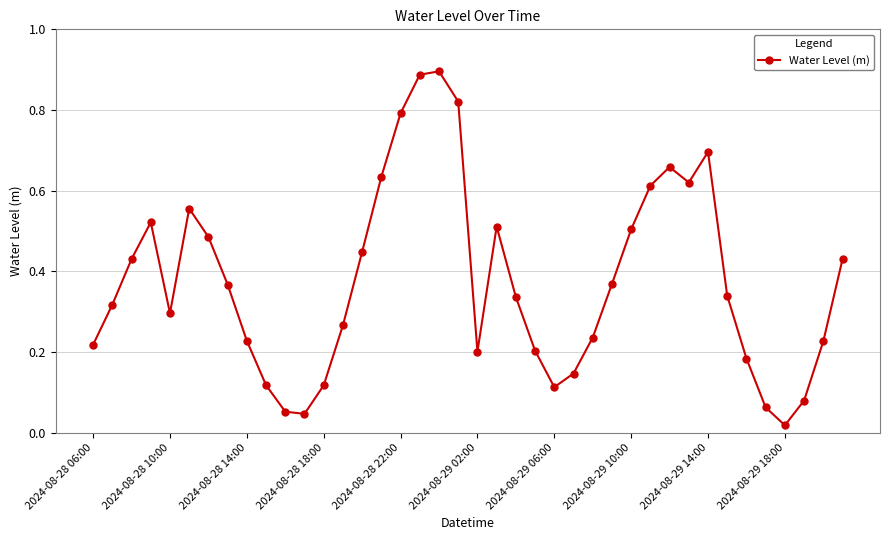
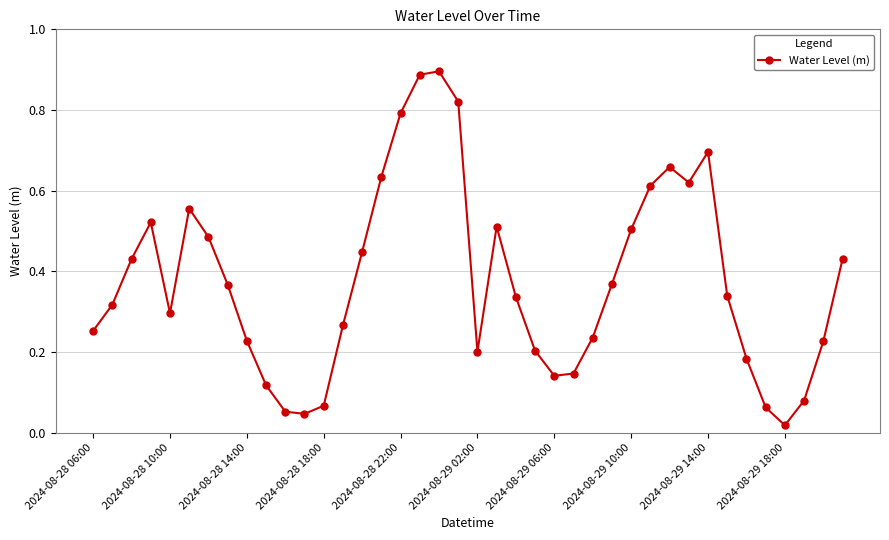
2024-08-28 06:00: 0.22 -> 0.25
2024-08-28 18:00: 0.12 -> 0.07
2024-08-29 06:00: 0.11 -> 0.14
